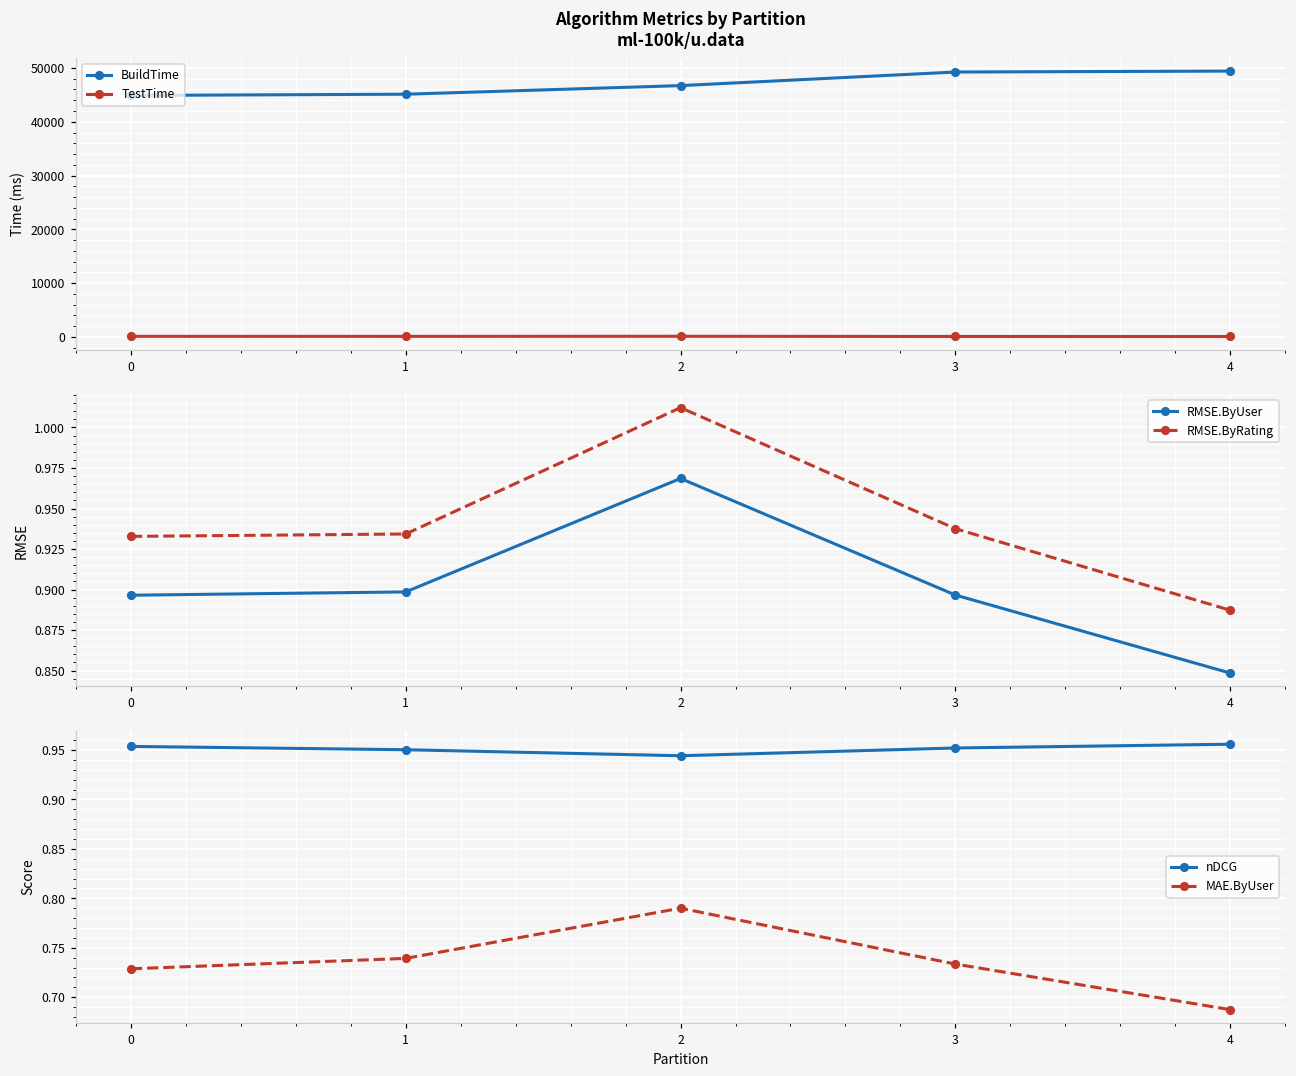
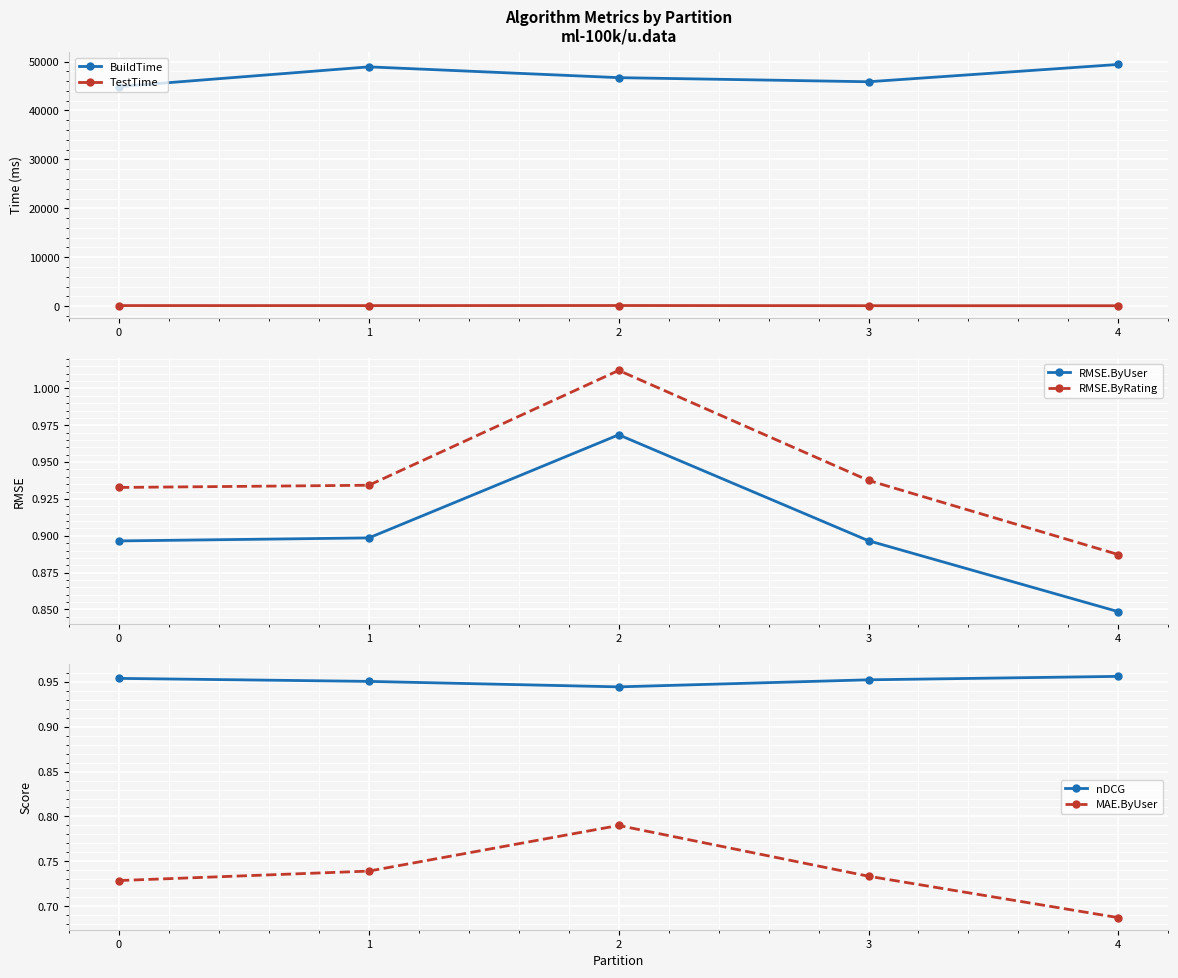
Algorithm Metrics by Partition ml-100k/u.data, BuildTime, 1: 45000 -> 49000
Algorithm Metrics by Partition ml-100k/u.data, BuildTime, 3: 49000 -> 46000
